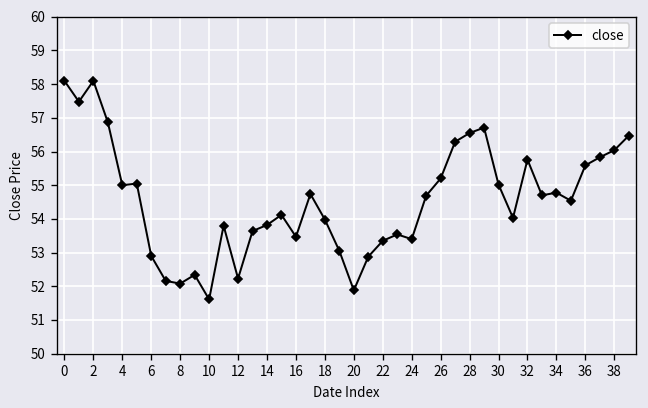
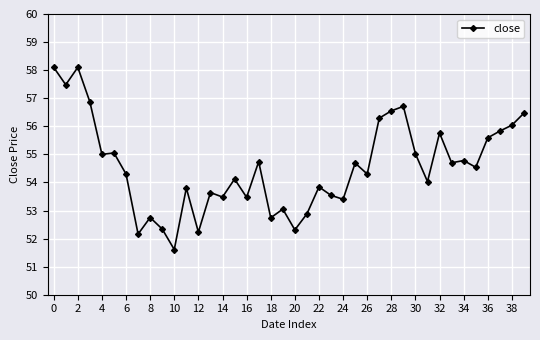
6: 52.9 -> 54.3
8: 52.1 -> 52.8
14: 53.8 -> 53.5
18: 54.0 -> 52.7
20: 51.9 -> 52.3
22: 53.4 -> 53.8
26: 55.2 -> 54.3
